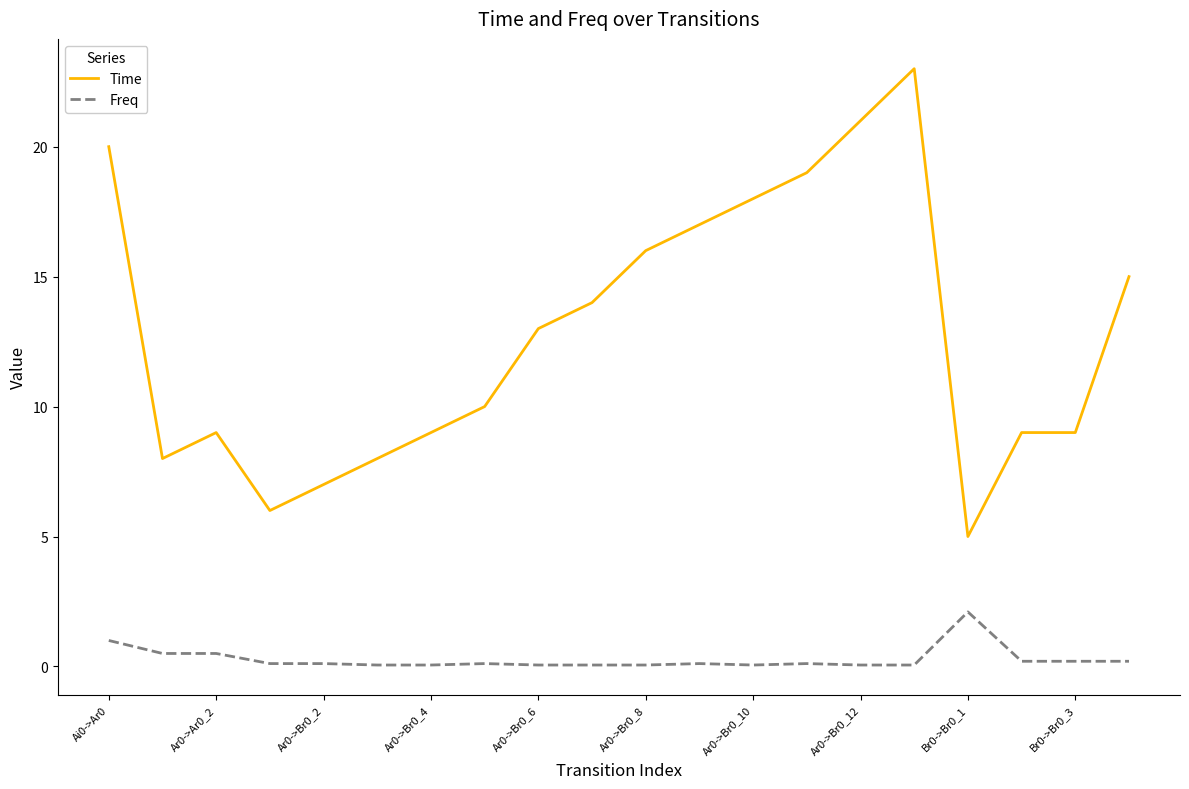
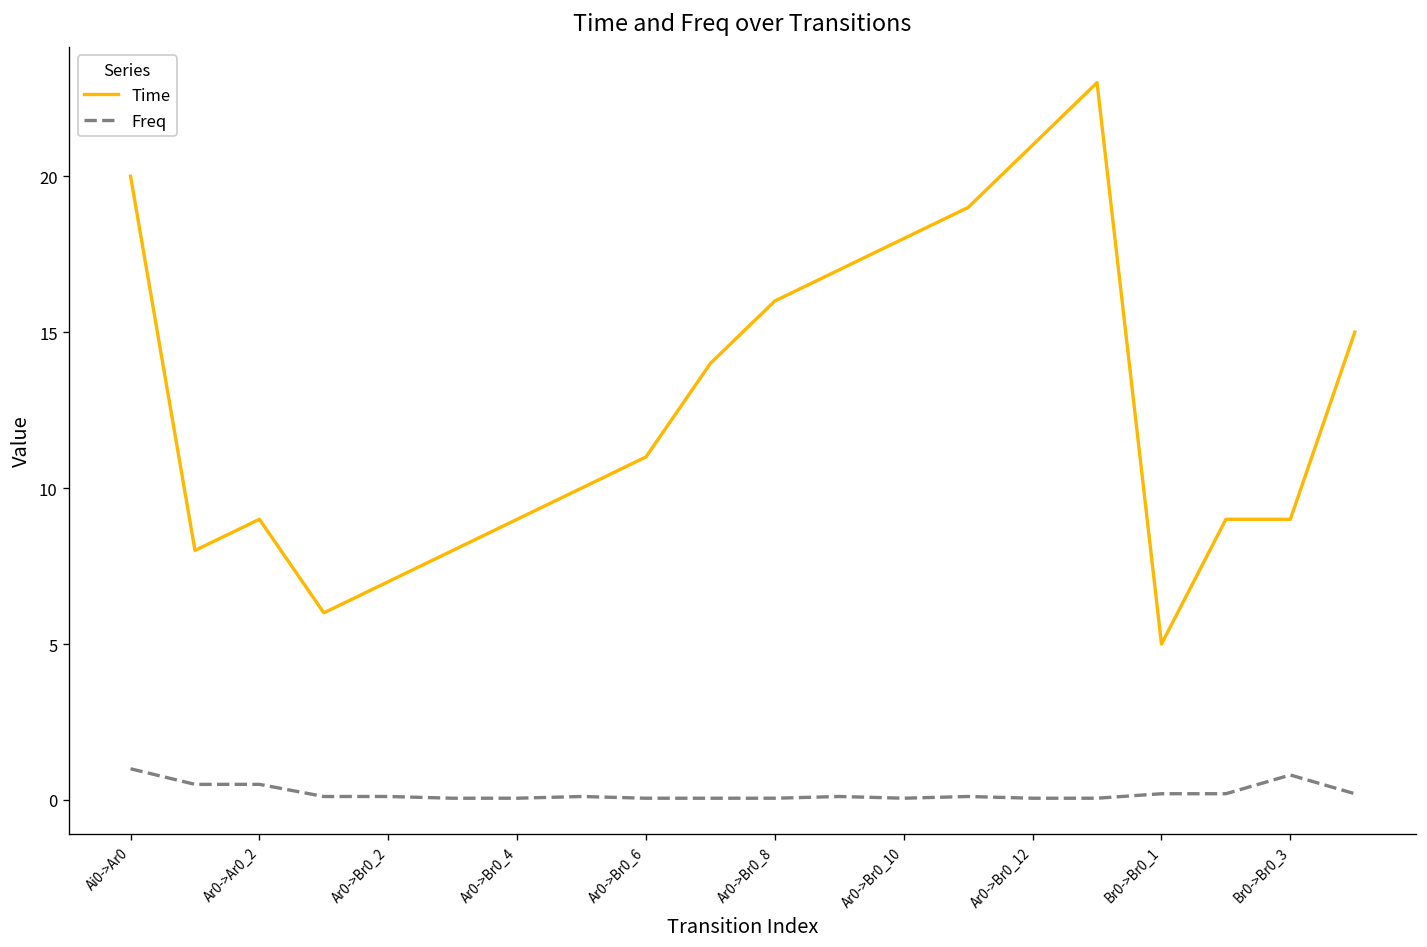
Time, Ar0->Br0_6: 13 -> 11
Freq, Br0->Br0_1: 2.1 -> 0.2
Freq, Br0->Br0_3: 0.2 -> 0.8
